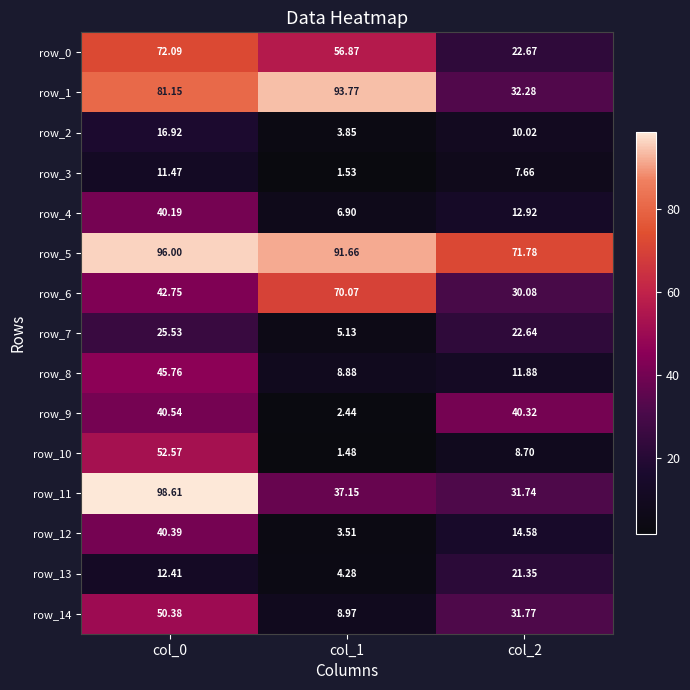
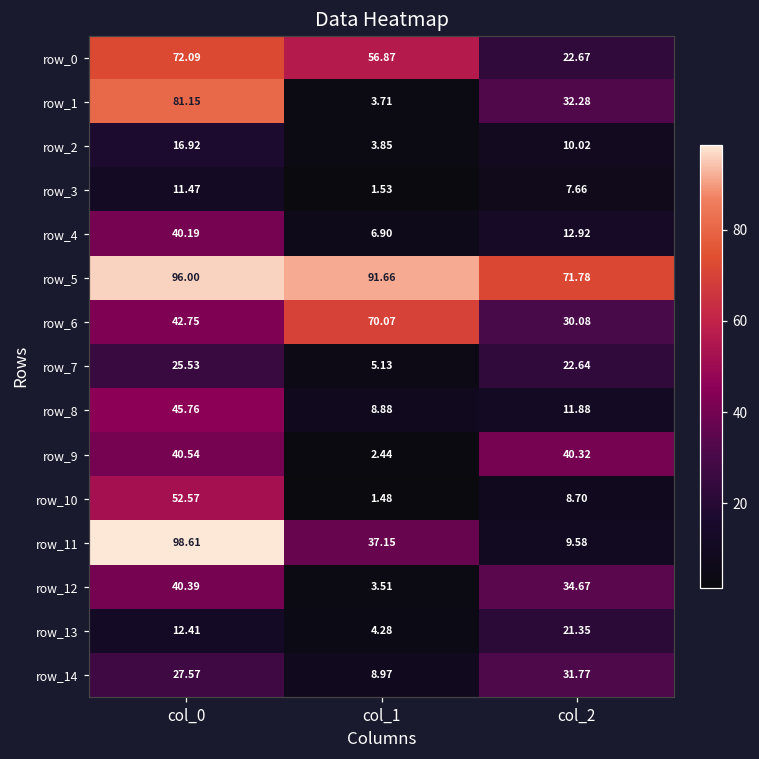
row_1, col_1: 93.77 -> 3.71
row_11, col_2: 31.74 -> 9.58
row_12, col_2: 14.58 -> 34.67
row_14, col_0: 50.38 -> 27.57
